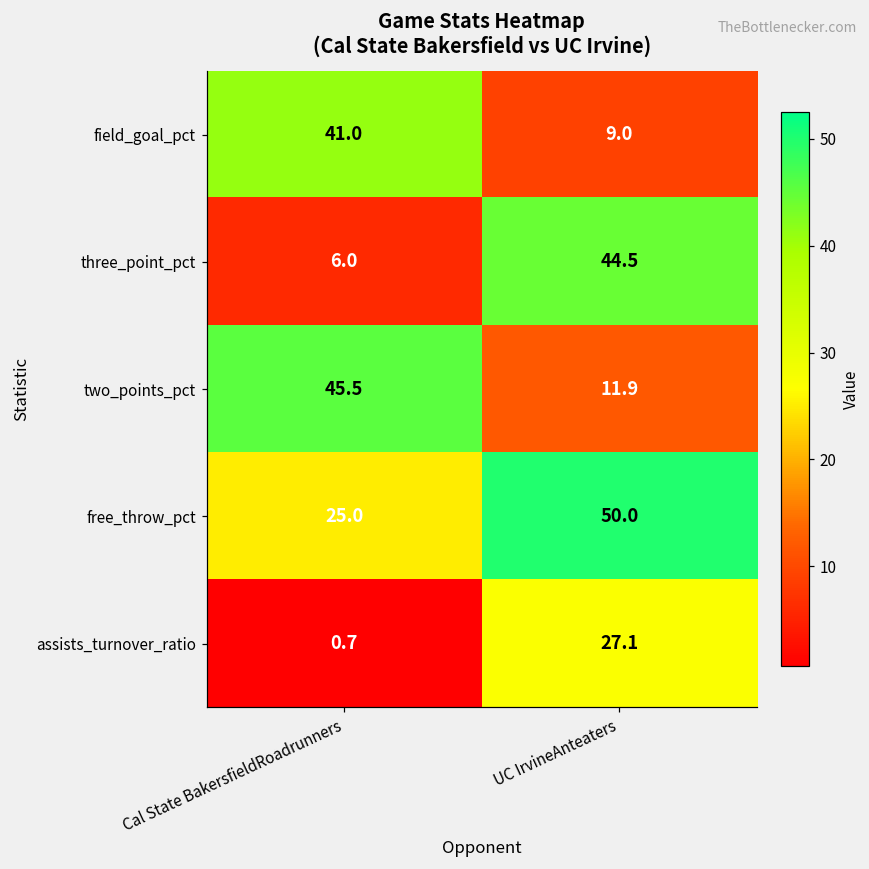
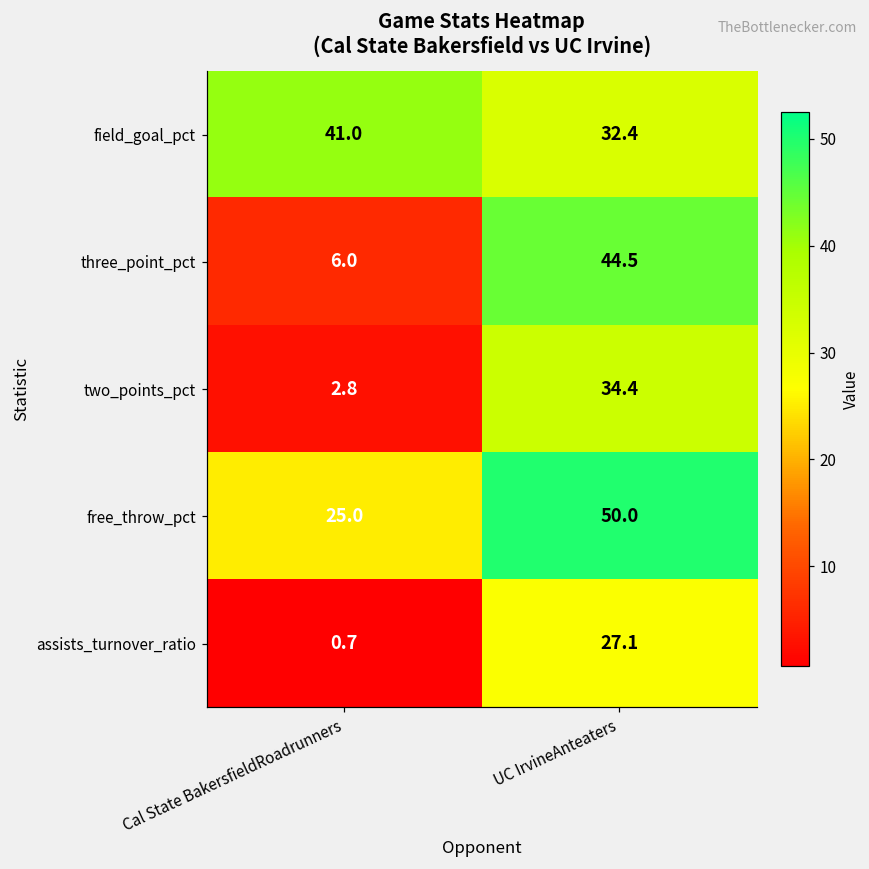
field_goal_pct, UC IrvineAnteaters: 9.0 -> 32.4
two_points_pct, Cal State BakersfieldRoadrunners: 45.5 -> 2.8
two_points_pct, UC IrvineAnteaters: 11.9 -> 34.4
